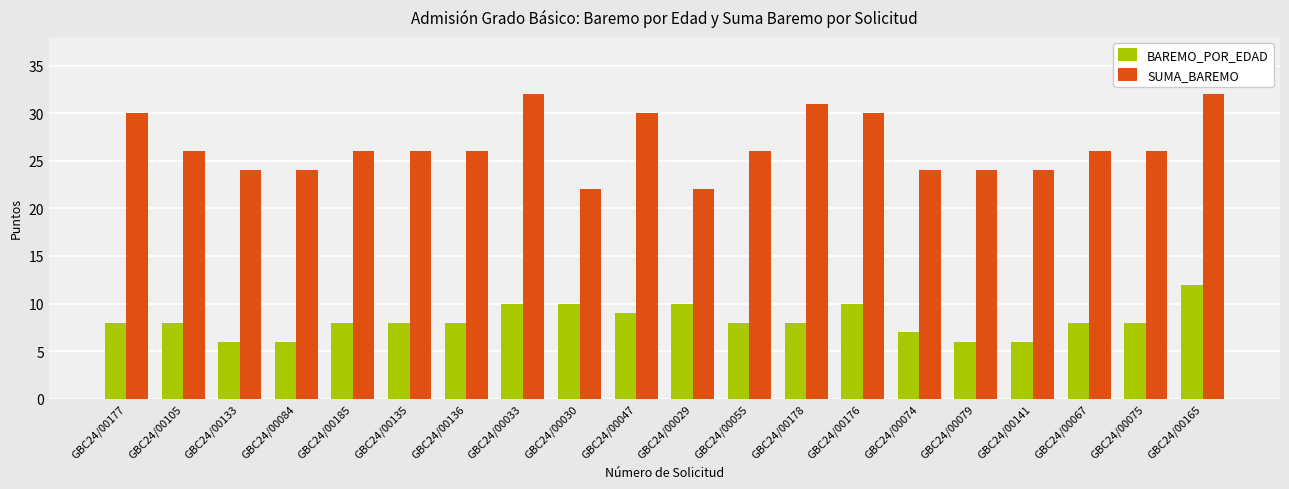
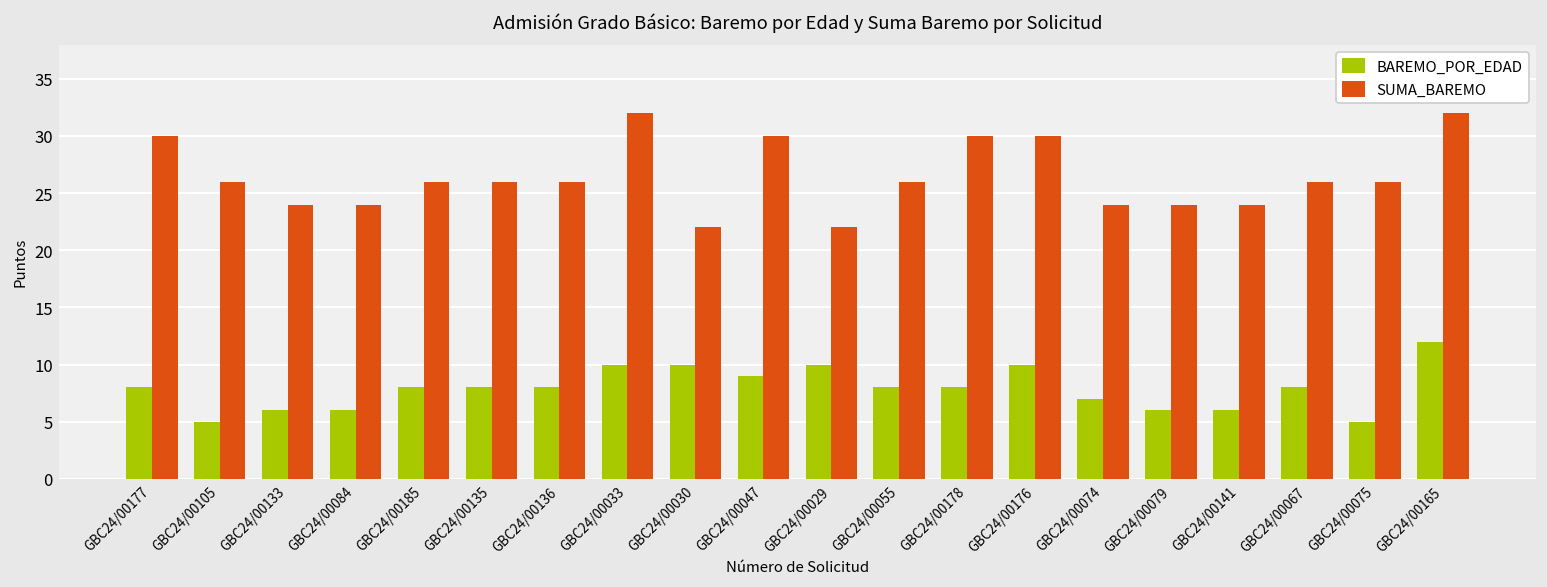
BAREMO_POR_EDAD, GBC24/00105: 8 -> 5
SUMA_BAREMO, GBC24/00178: 31 -> 30
BAREMO_POR_EDAD, GBC24/00075: 8 -> 5
